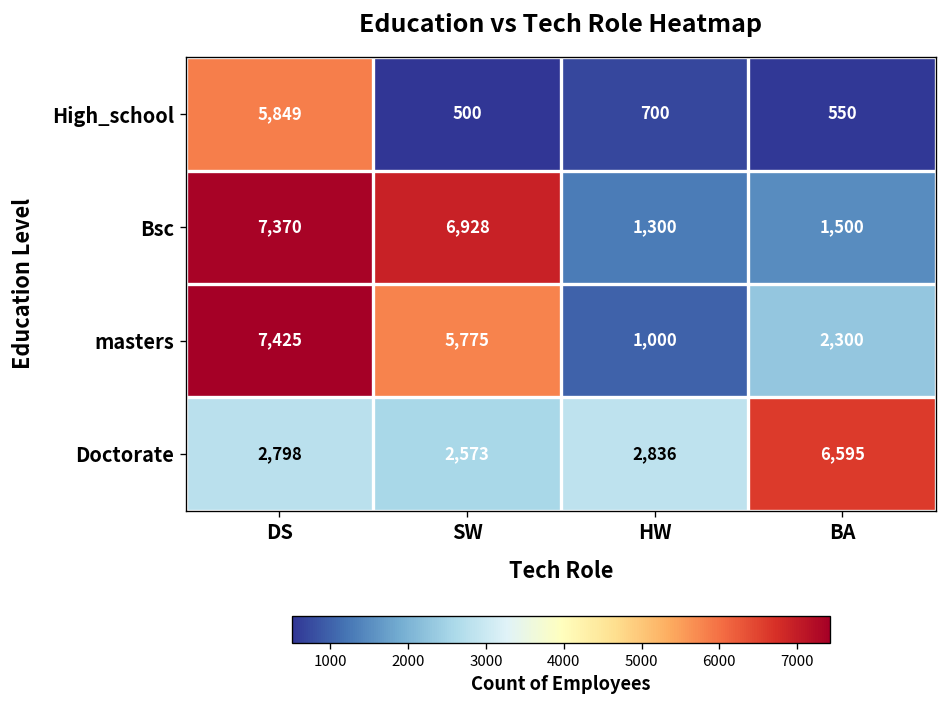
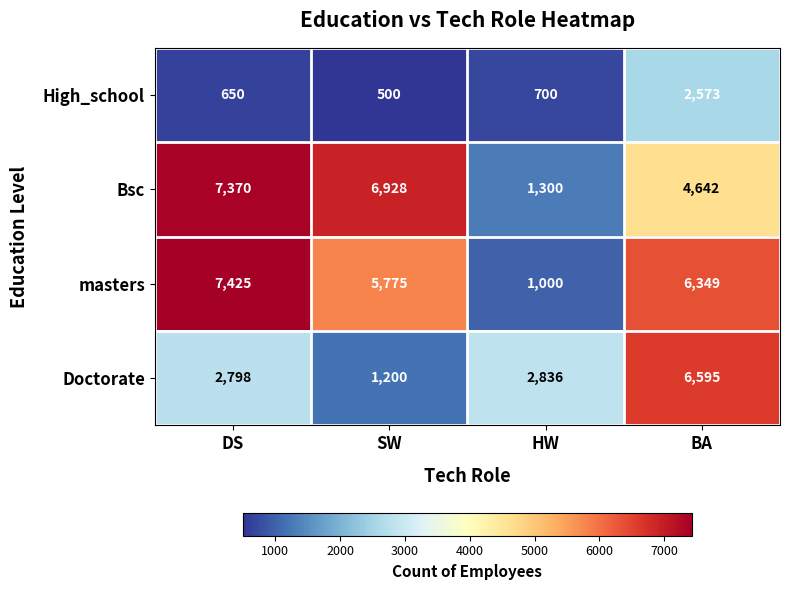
High_school, DS: 5,849 -> 650
High_school, BA: 550 -> 2,573
Bsc, BA: 1,500 -> 4,642
masters, BA: 2,300 -> 6,349
Doctorate, SW: 2,573 -> 1,200
